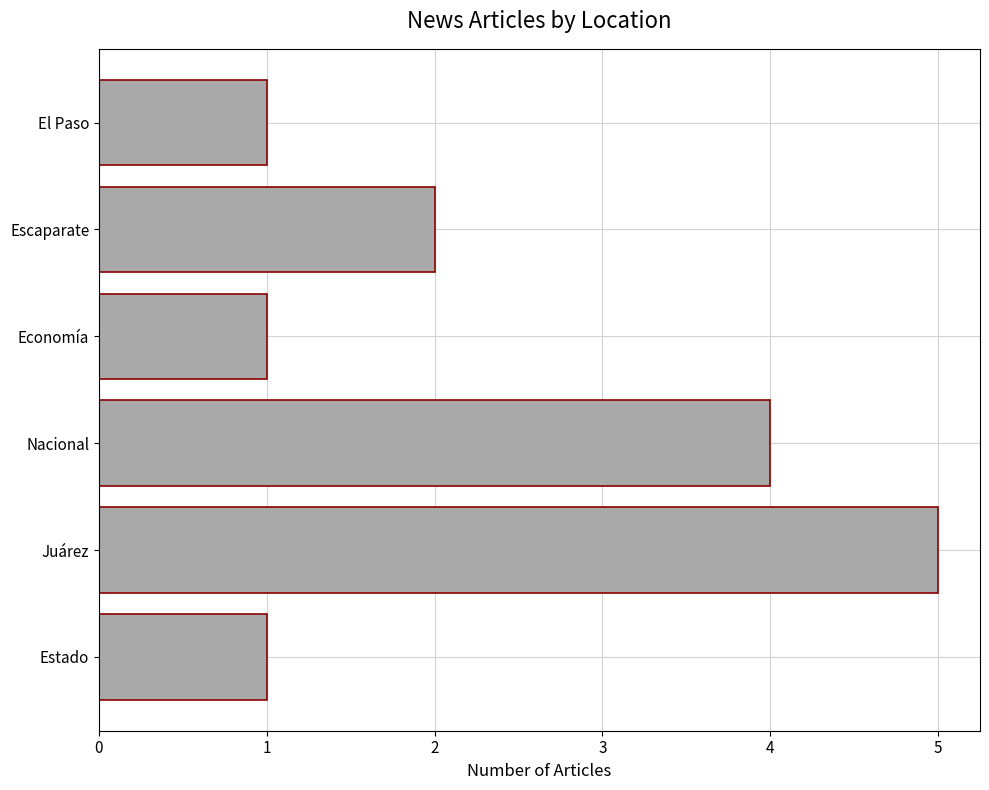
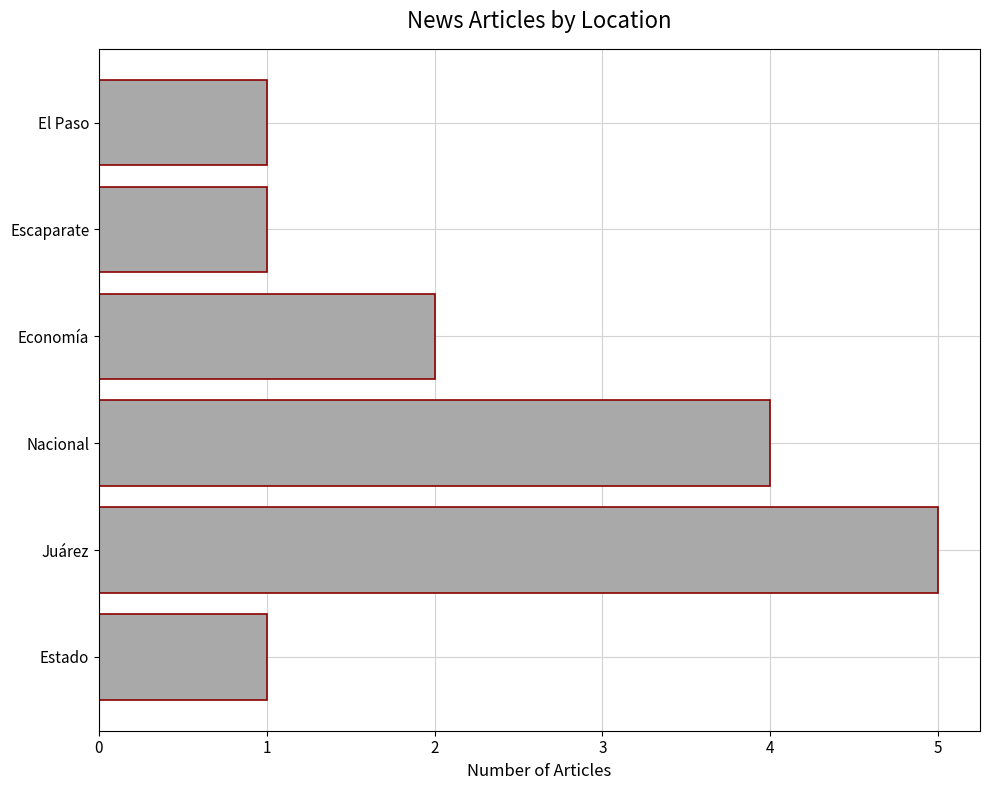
Escaparate: 2 -> 1
Economía: 1 -> 2
